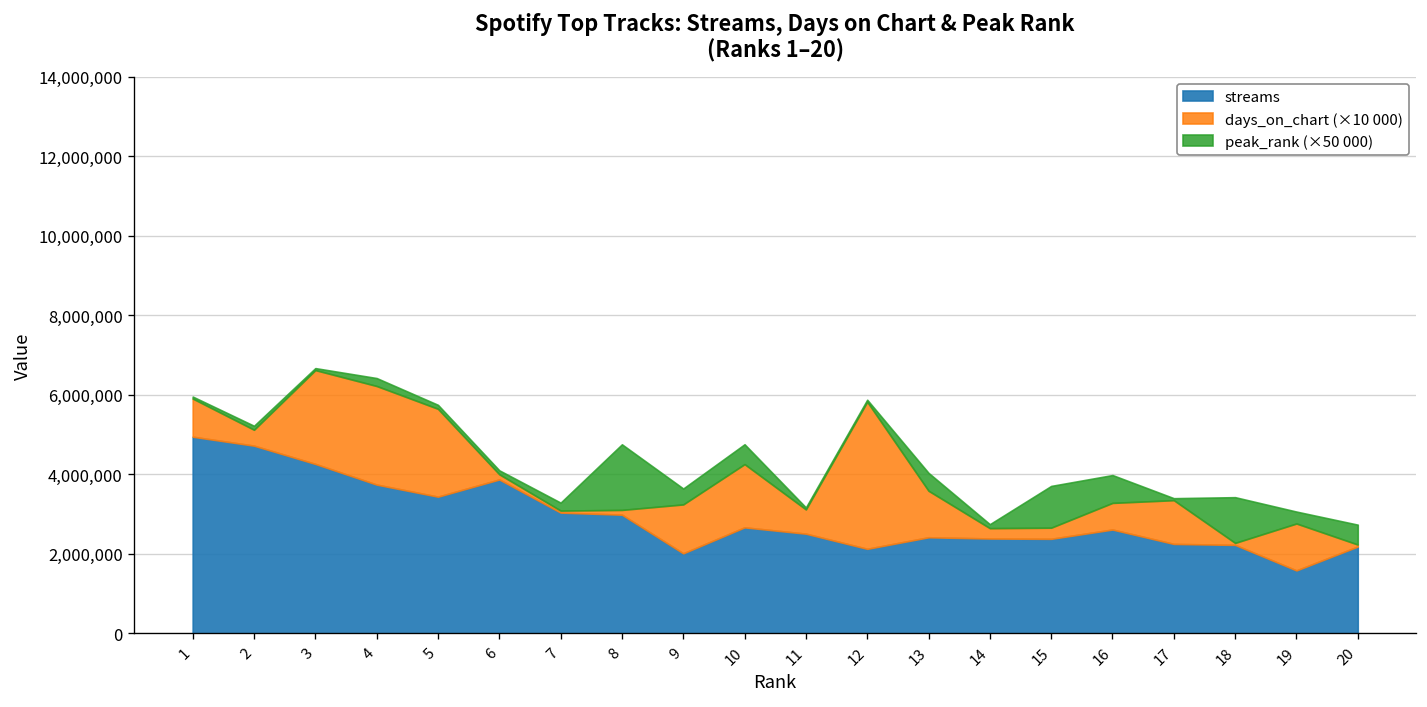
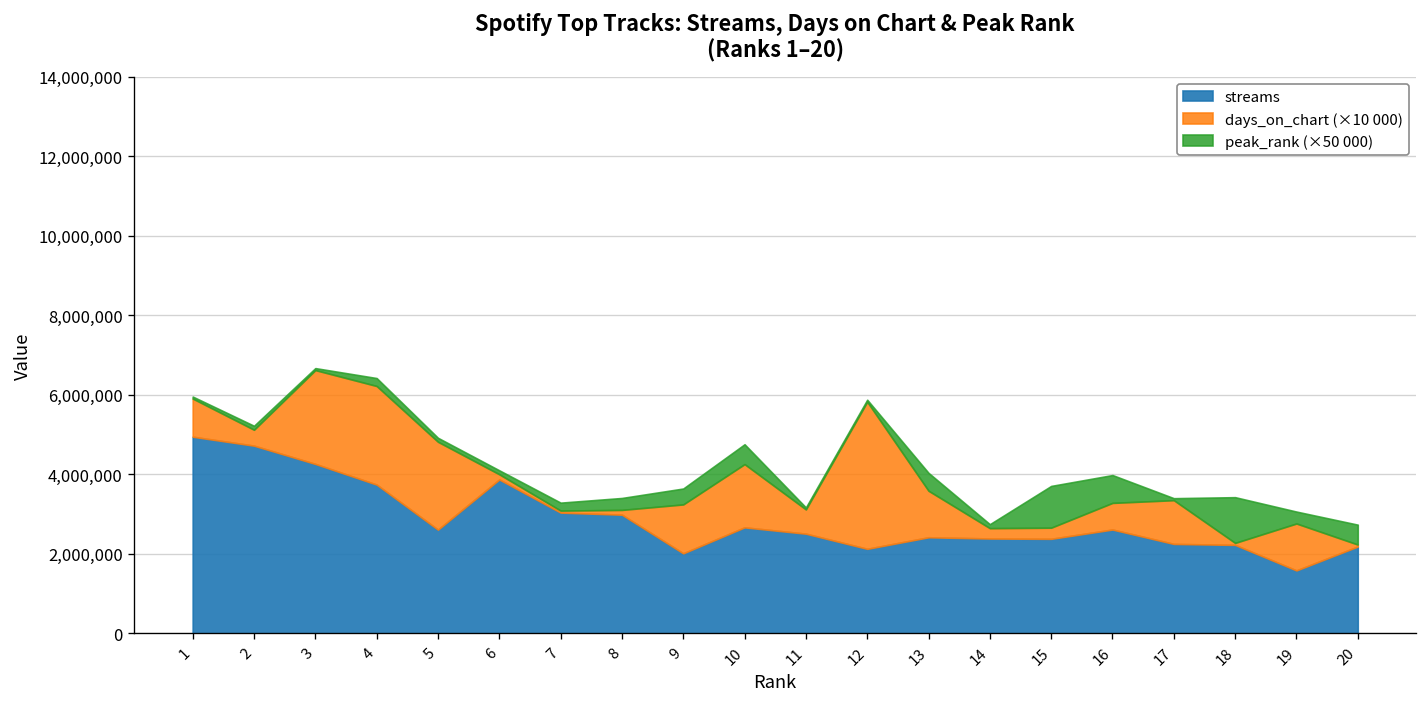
streams, 5: 3,400,000 -> 2,600,000
peak_rank (×50 000), 8: 1,700,000 -> 300,000
